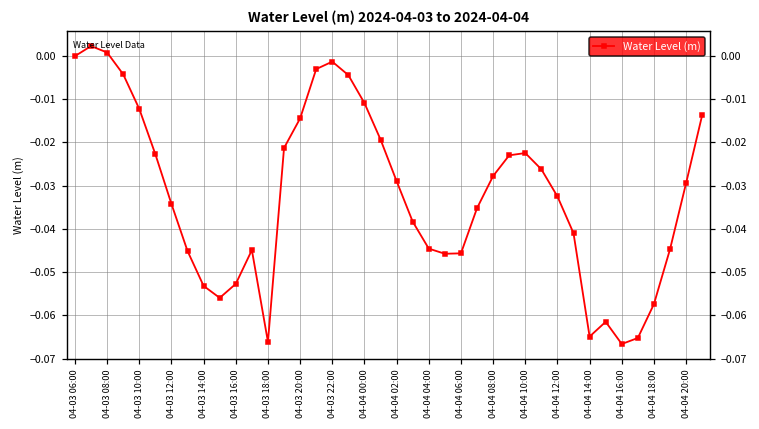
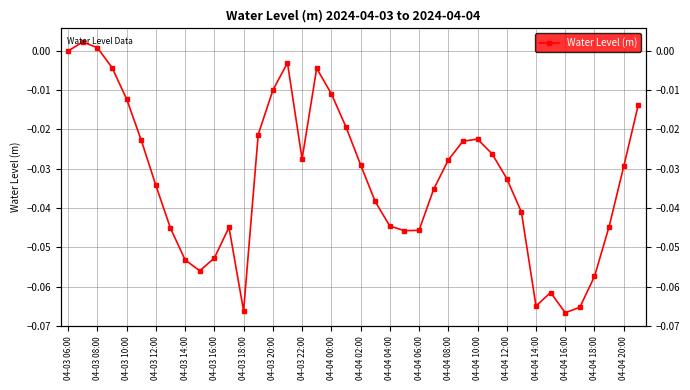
04-03 20:00: -0.014 -> -0.010
04-03 22:00: -0.001 -> -0.028
